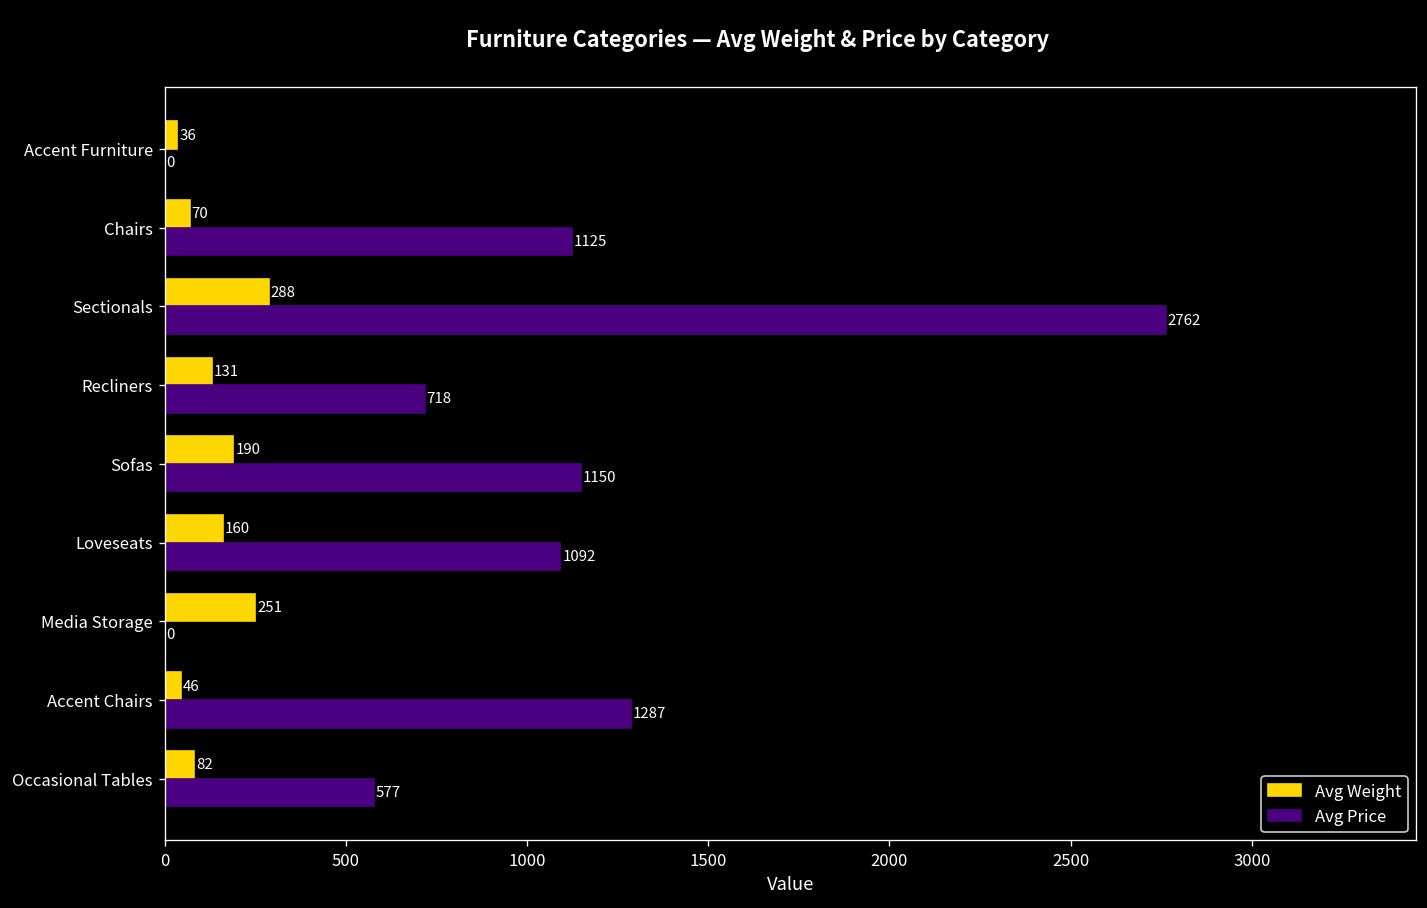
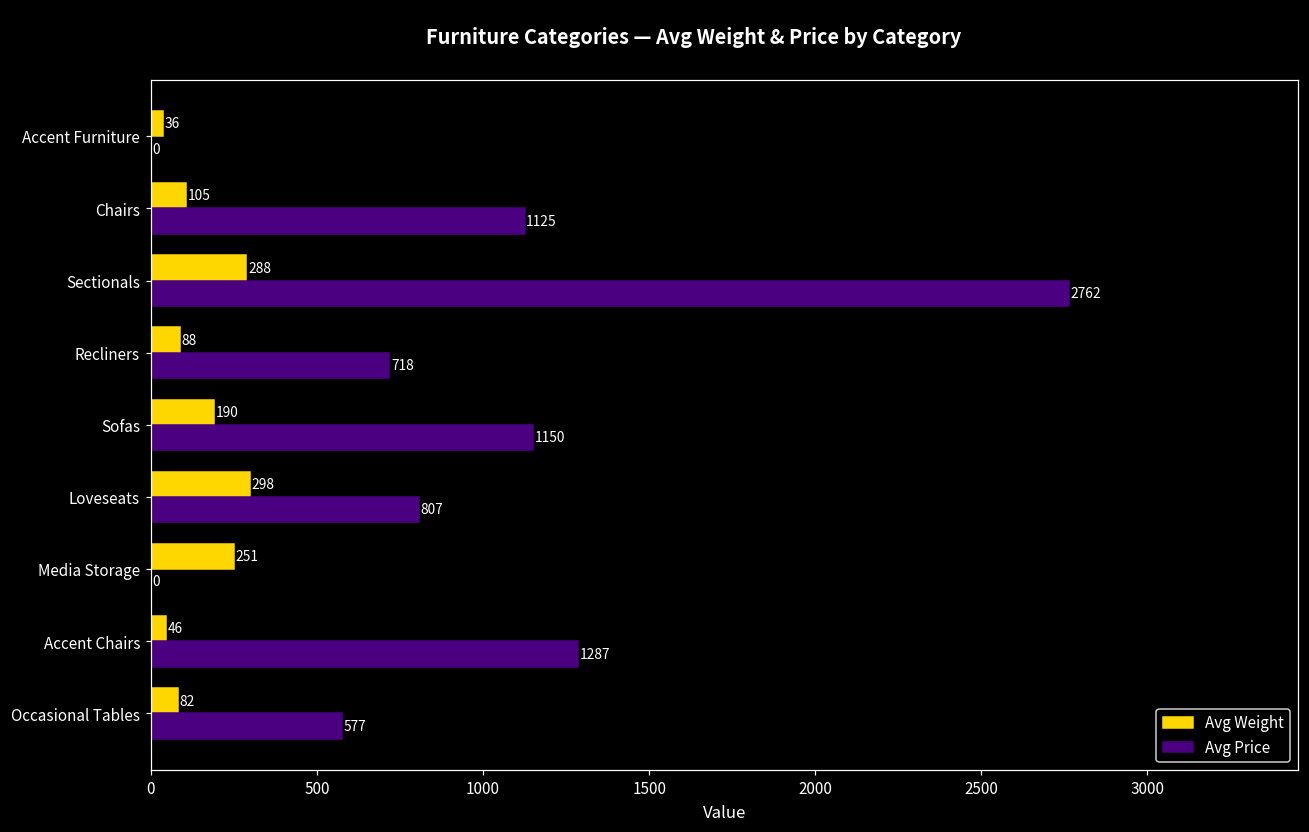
Avg Weight, Chairs: 70 -> 105
Avg Weight, Recliners: 131 -> 88
Avg Weight, Loveseats: 160 -> 298
Avg Price, Loveseats: 1092 -> 807
